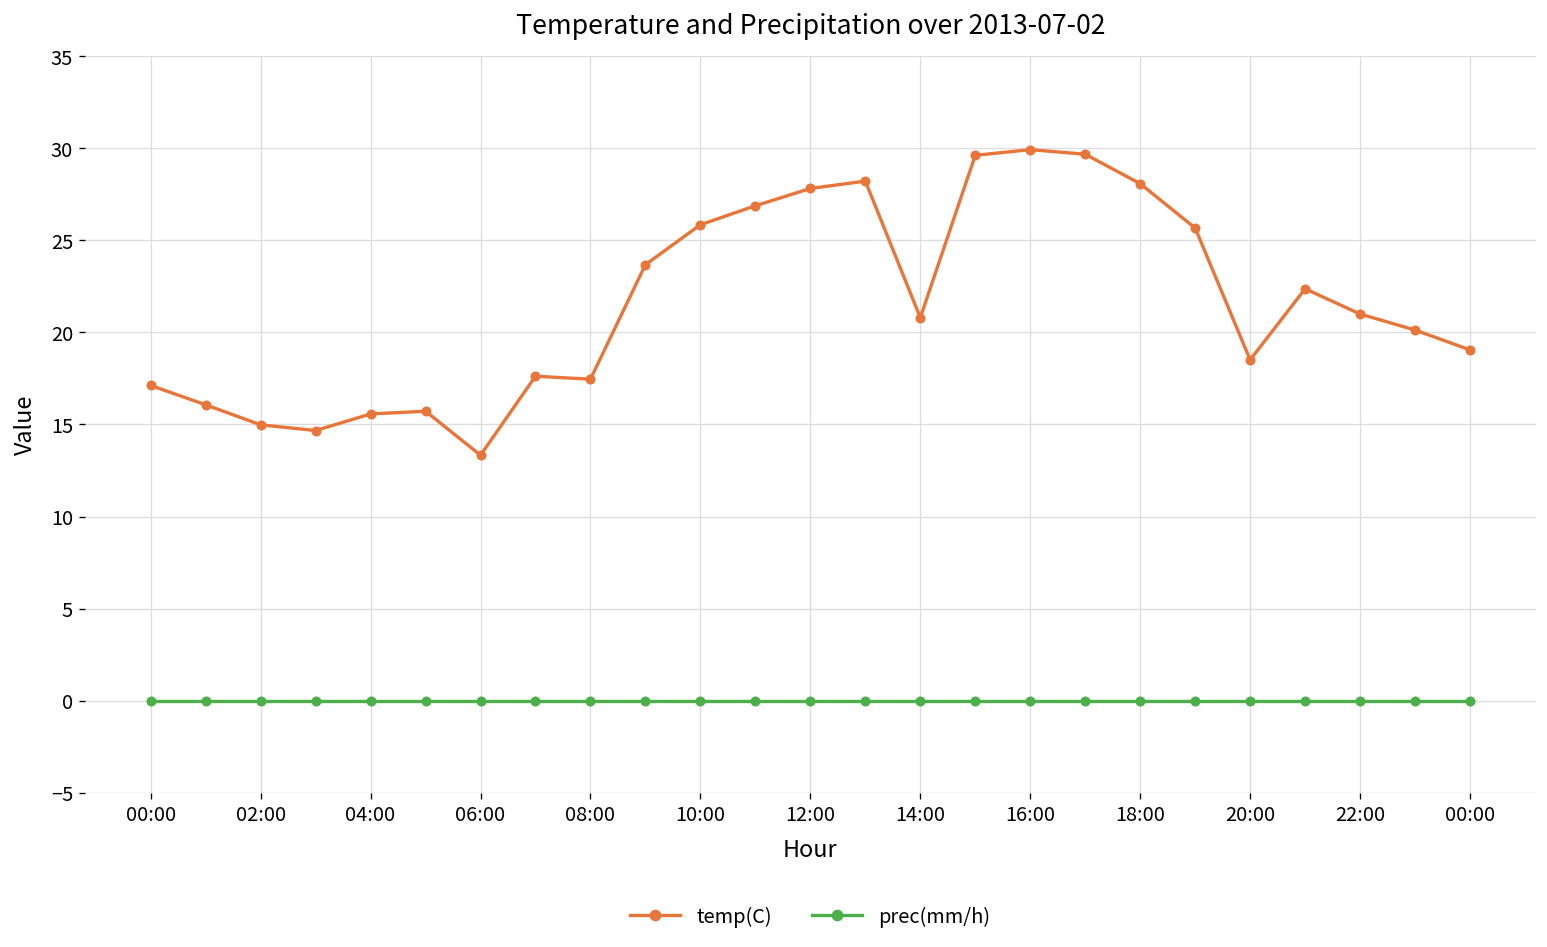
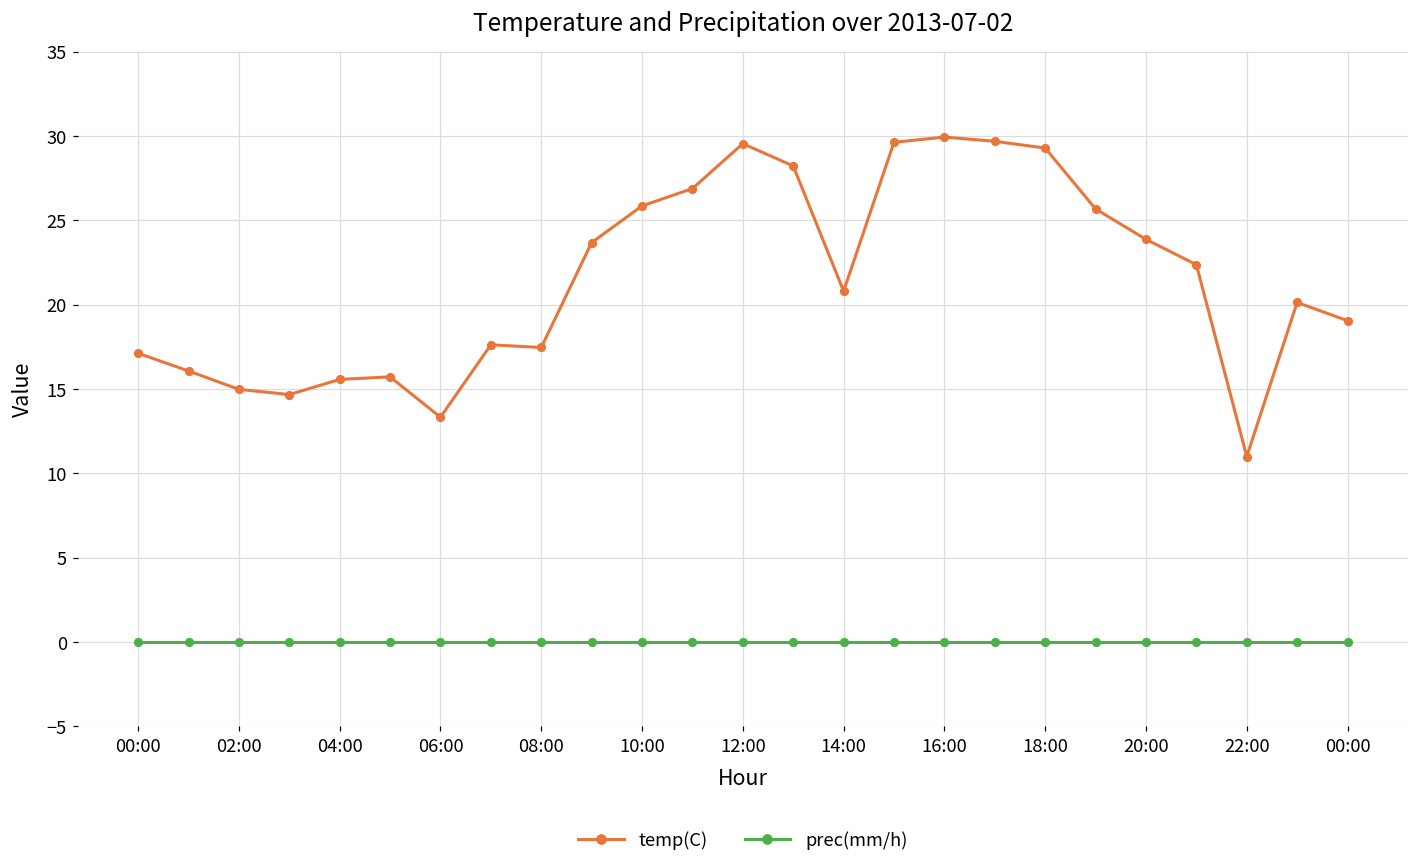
temp(C), 12:00: 27.8 -> 29.5
temp(C), 18:00: 28.1 -> 29.3
temp(C), 20:00: 18.5 -> 23.9
temp(C), 22:00: 21 -> 11
